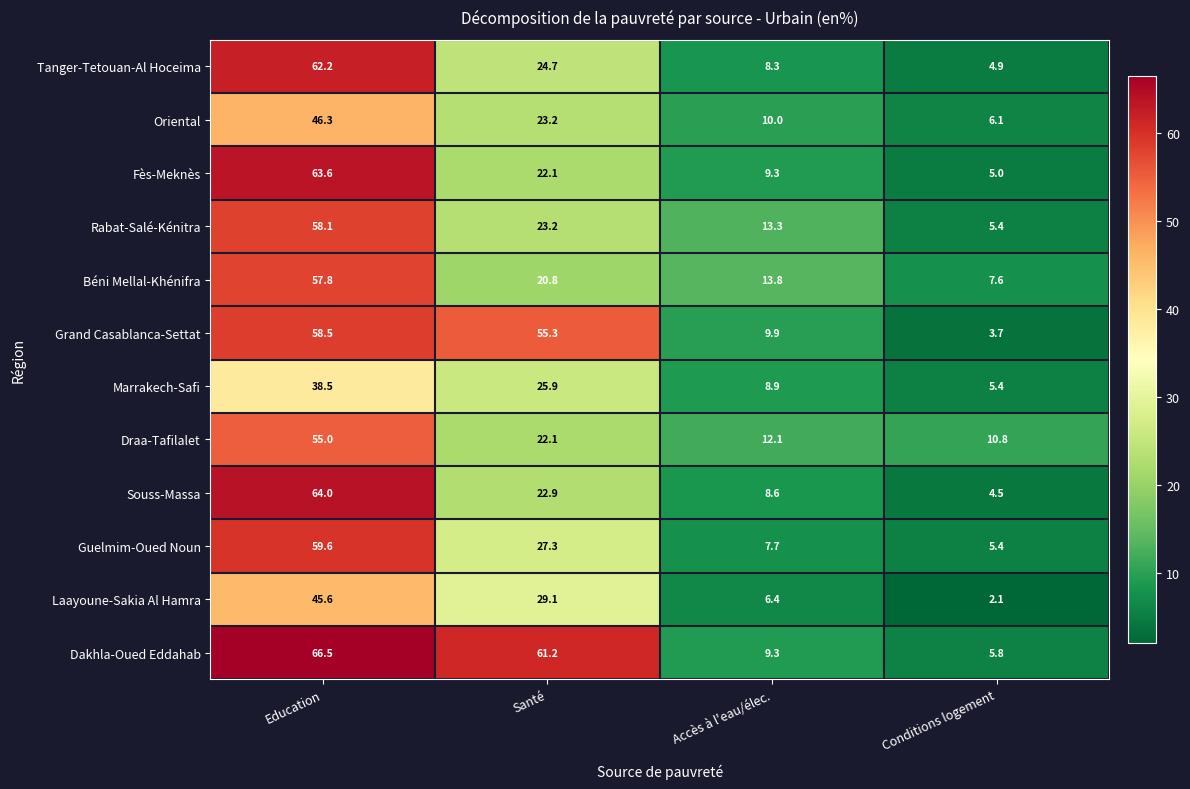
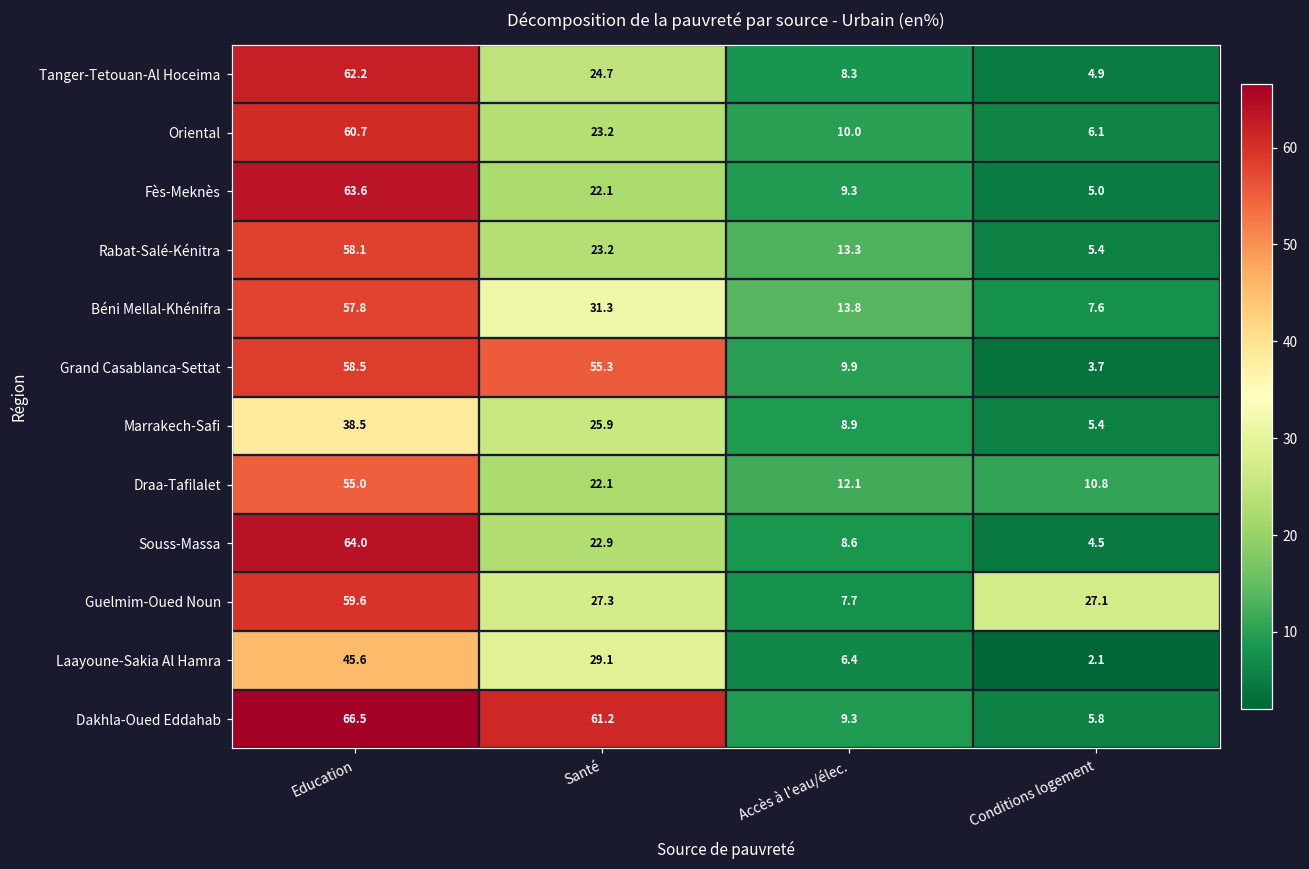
Oriental, Education: 46.3 -> 60.7
Béni Mellal-Khénifra, Santé: 20.8 -> 31.3
Guelmim-Oued Noun, Conditions logement: 5.4 -> 27.1
